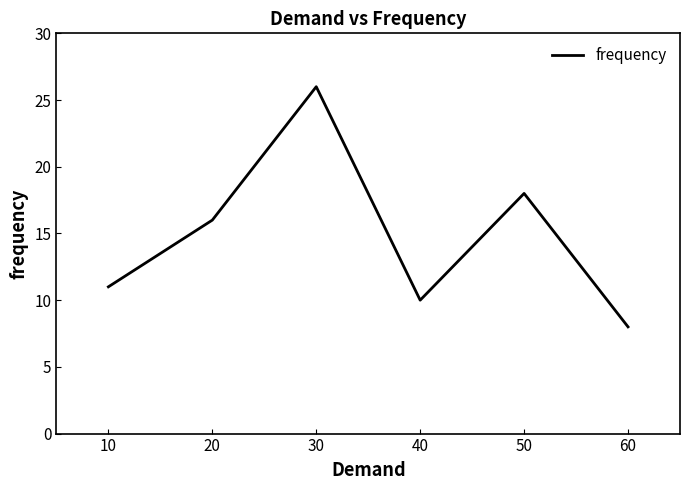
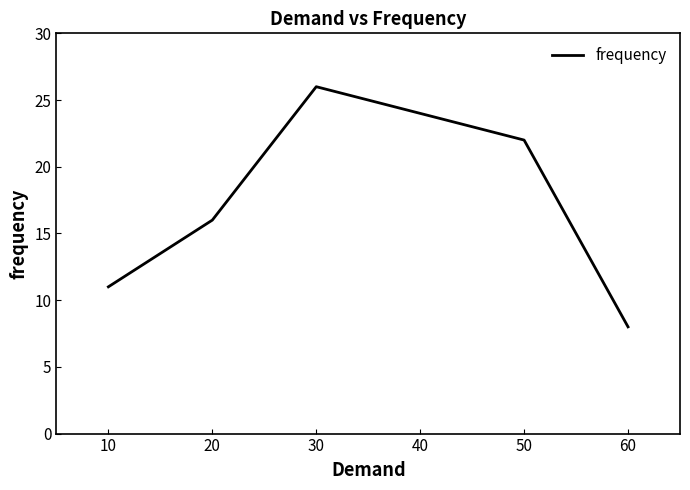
40: 10 -> 24
50: 18 -> 22
